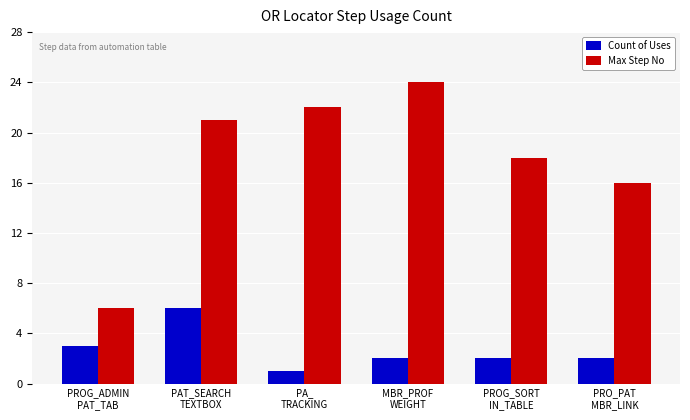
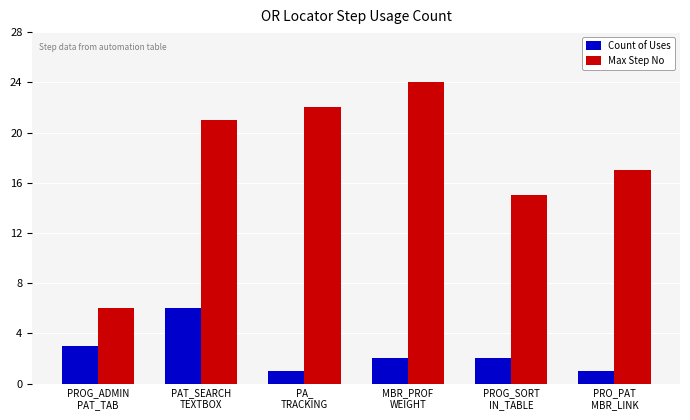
Max Step No, PROG_SORT IN_TABLE: 18 -> 15
Count of Uses, PRO_PAT MBR_LINK: 2 -> 1
Max Step No, PRO_PAT MBR_LINK: 16 -> 17
